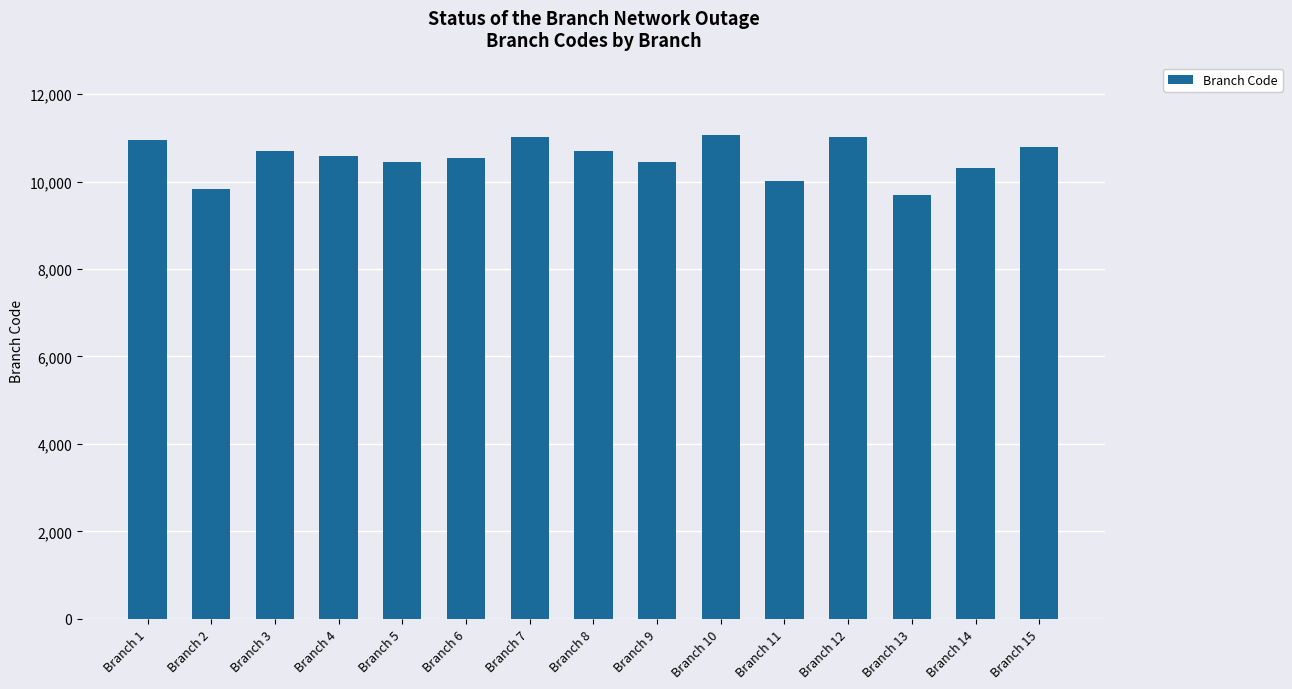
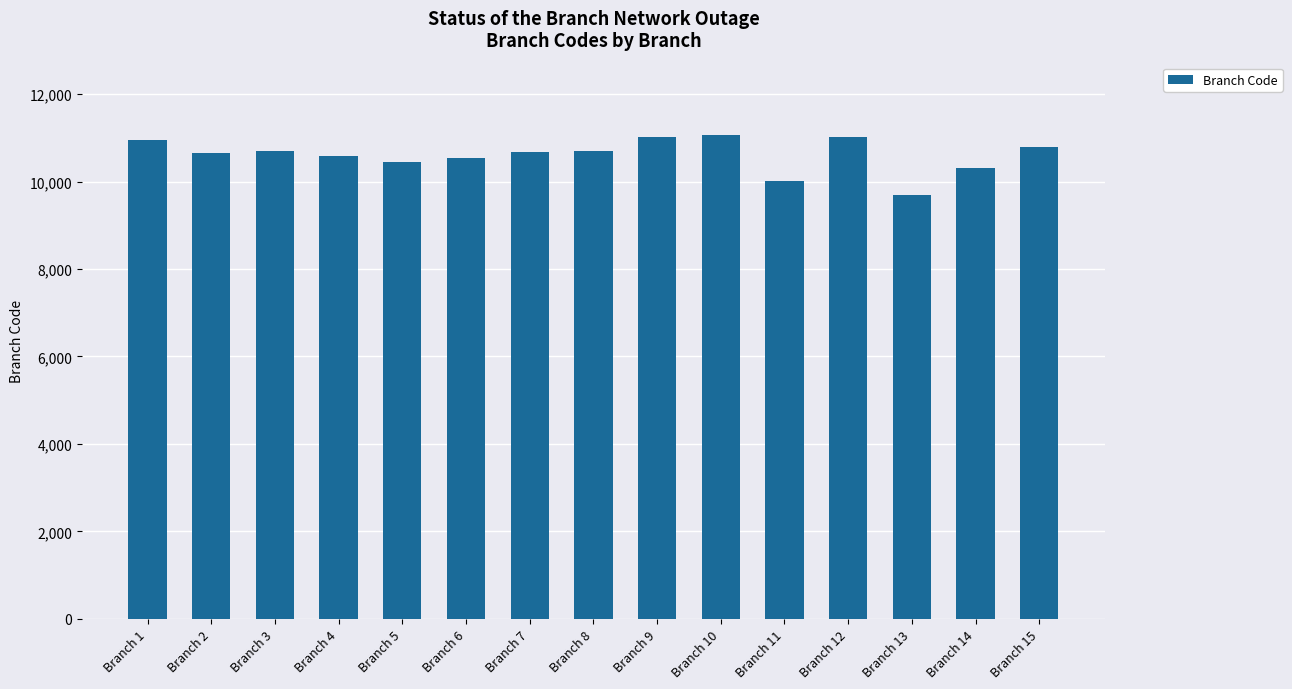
Branch 2: 9,800 -> 10,600
Branch 7: 11,000 -> 10,700
Branch 9: 10,400 -> 11,000
